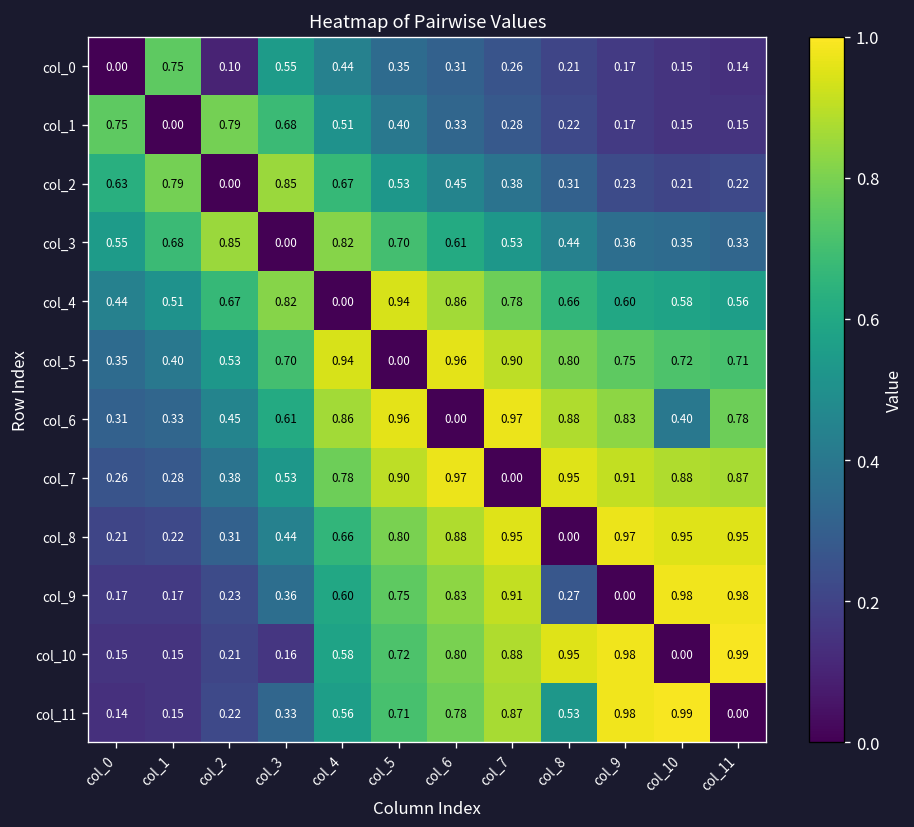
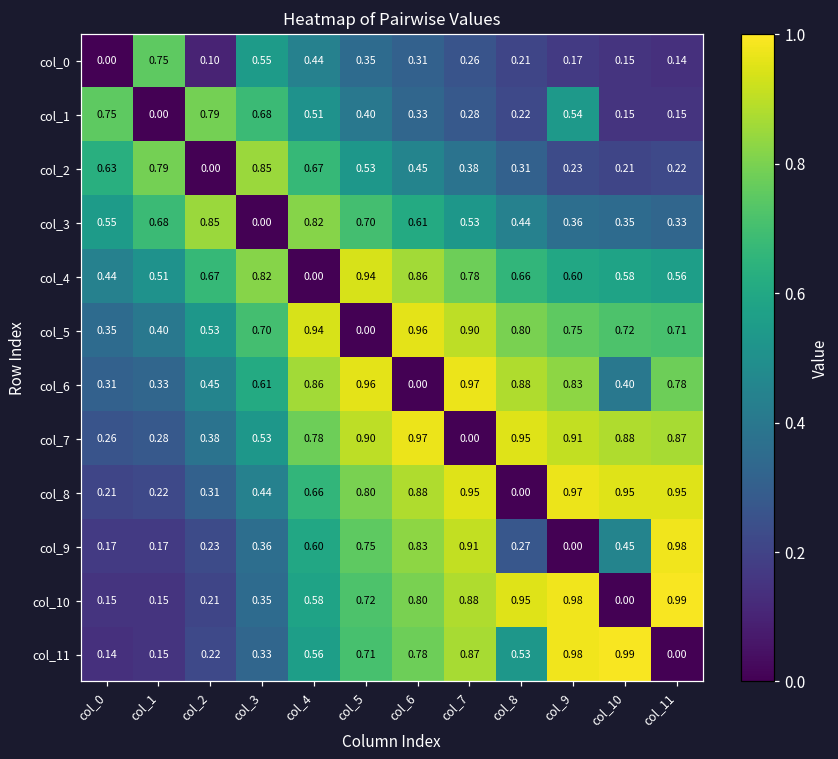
col_1, col_9: 0.17 -> 0.54
col_9, col_10: 0.98 -> 0.45
col_10, col_3: 0.16 -> 0.35
